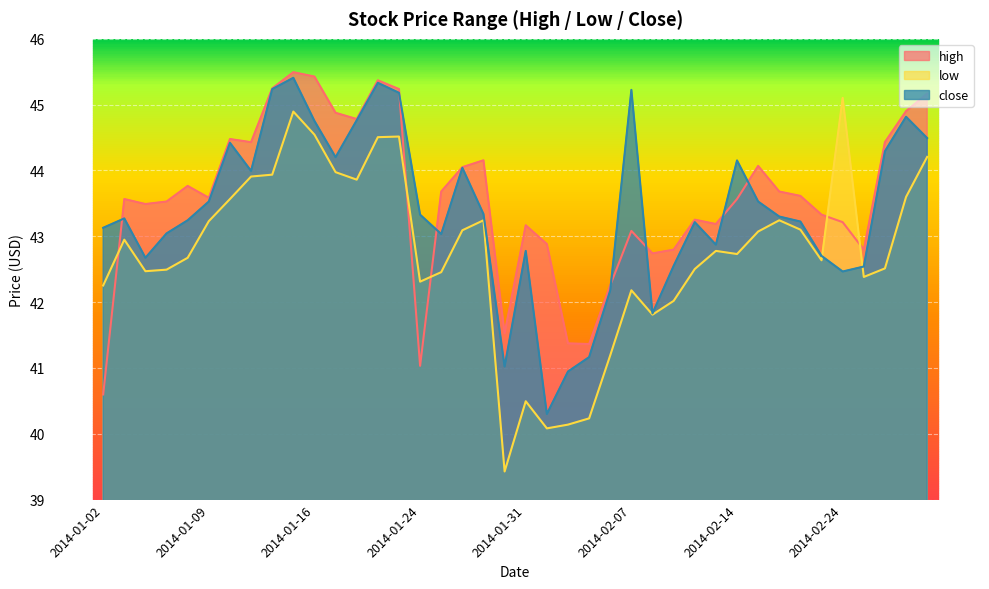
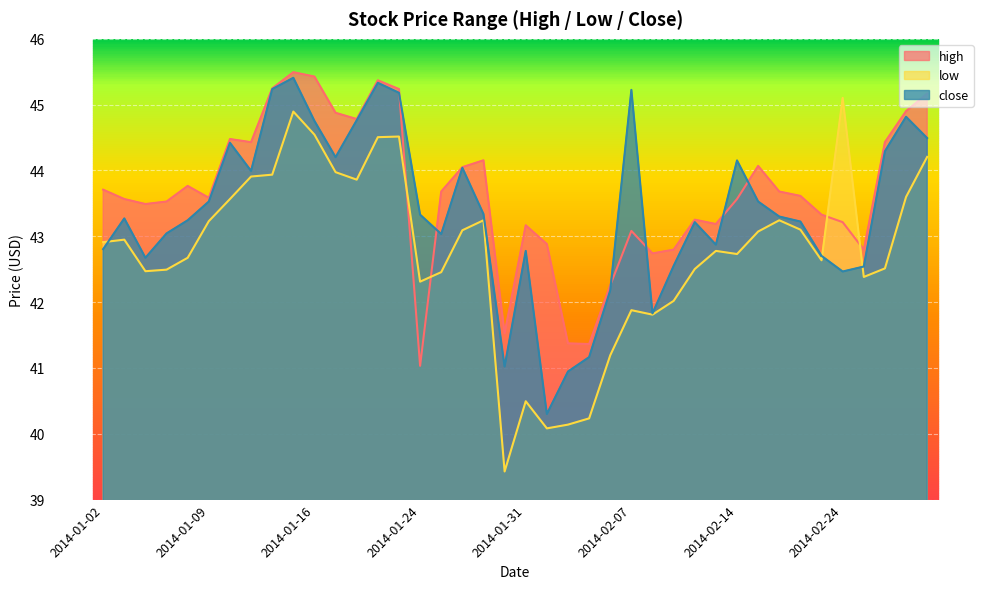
high, 2014-01-02: 40.6 -> 43.7
low, 2014-01-02: 42.3 -> 42.9
close, 2014-01-02: 43.1 -> 42.8
low, 2014-02-07: 42.2 -> 41.9
